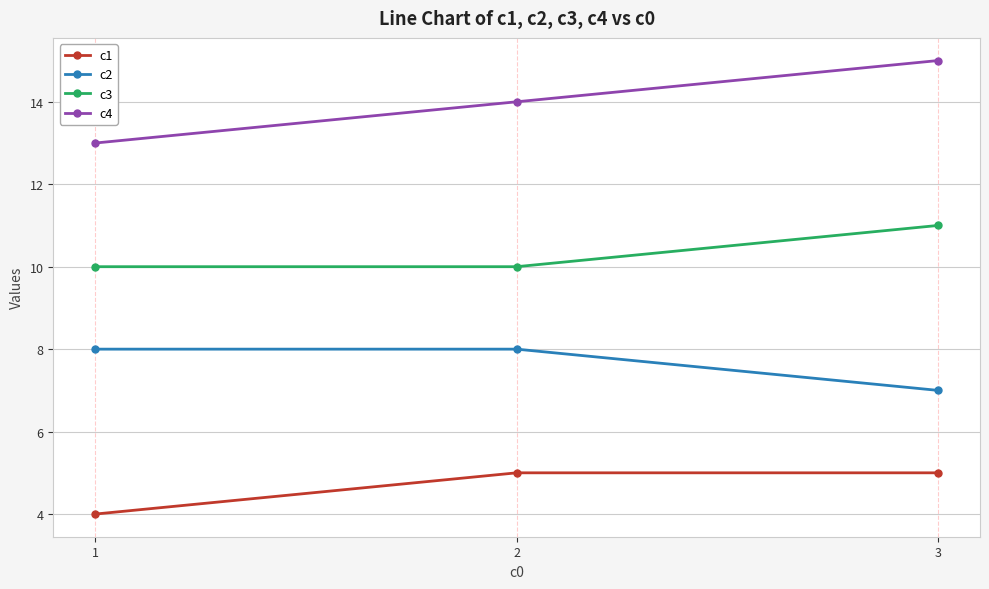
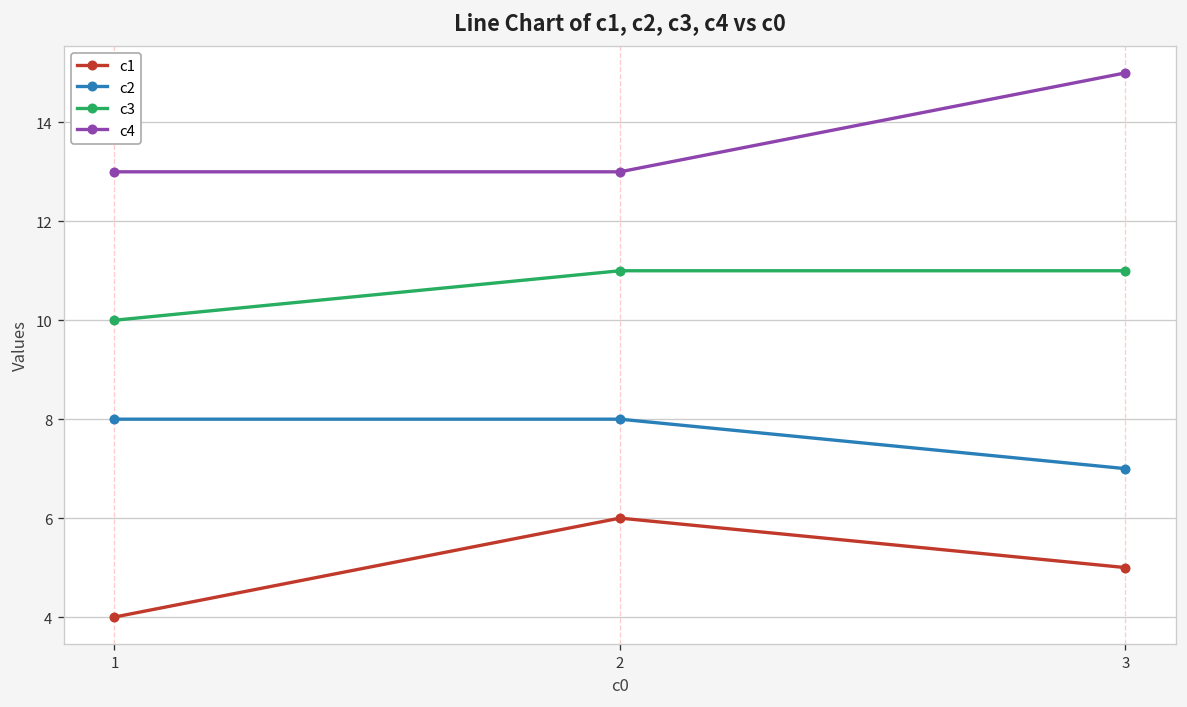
c1, 2: 5 -> 6
c3, 2: 10 -> 11
c4, 2: 14 -> 13
